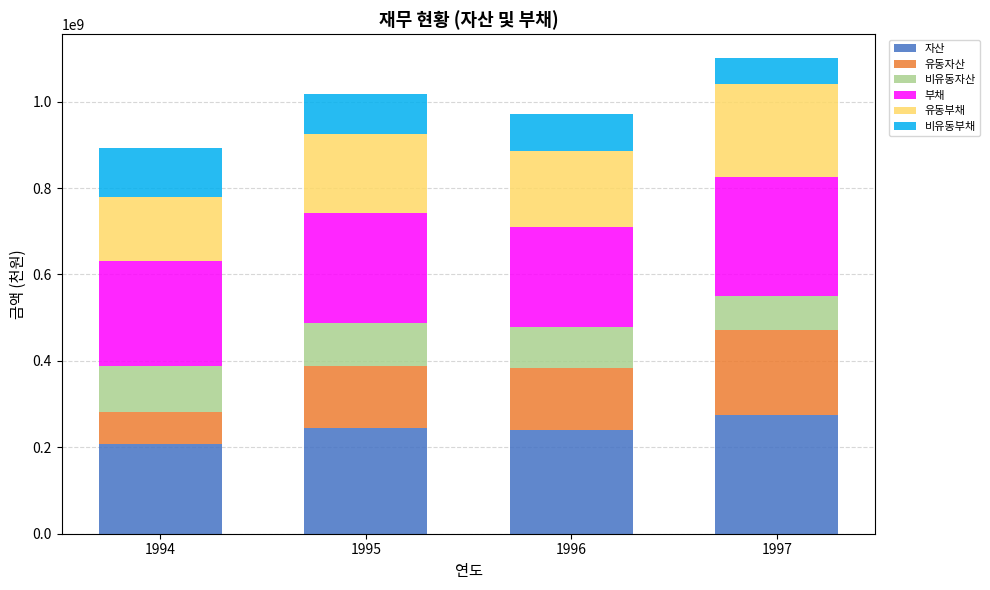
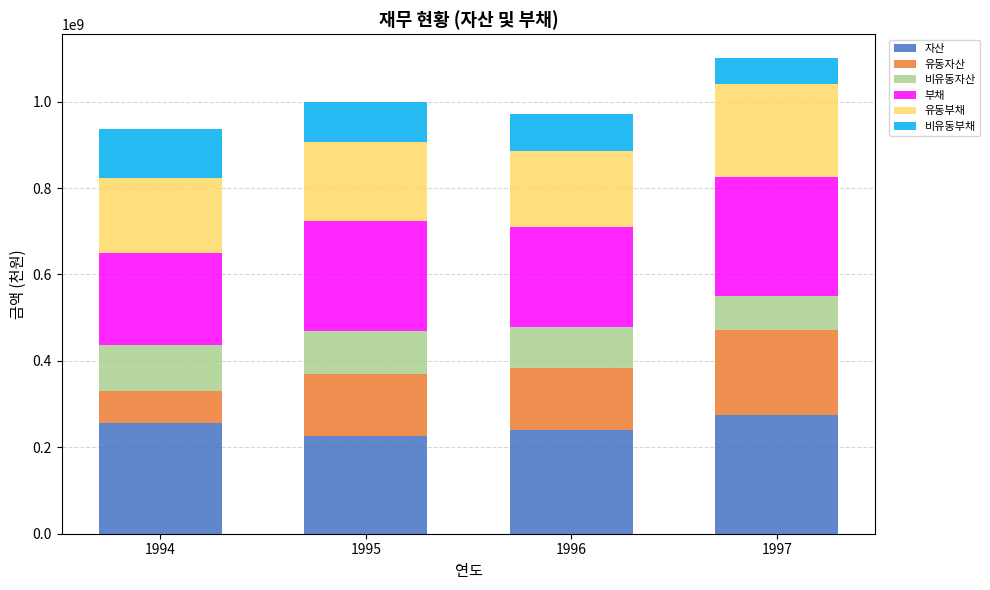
자산, 1994: 210000000 -> 260000000
부채, 1994: 240000000 -> 210000000
유동부채, 1994: 150000000 -> 170000000
자산, 1995: 240000000 -> 230000000
